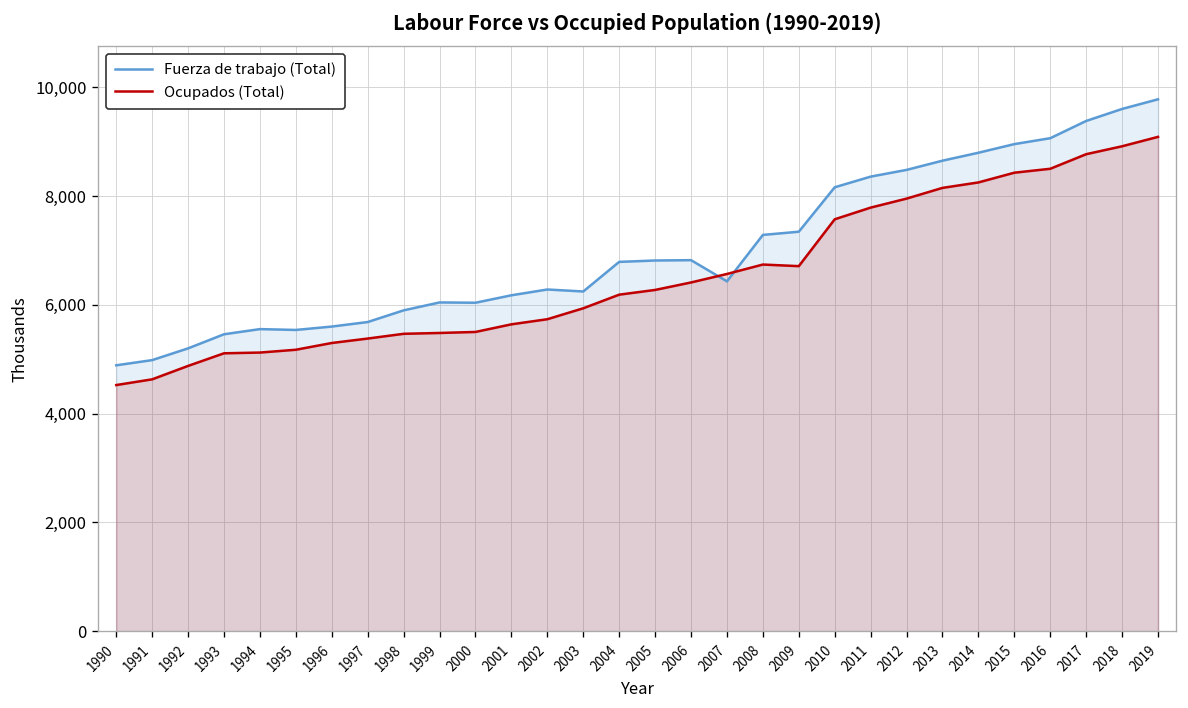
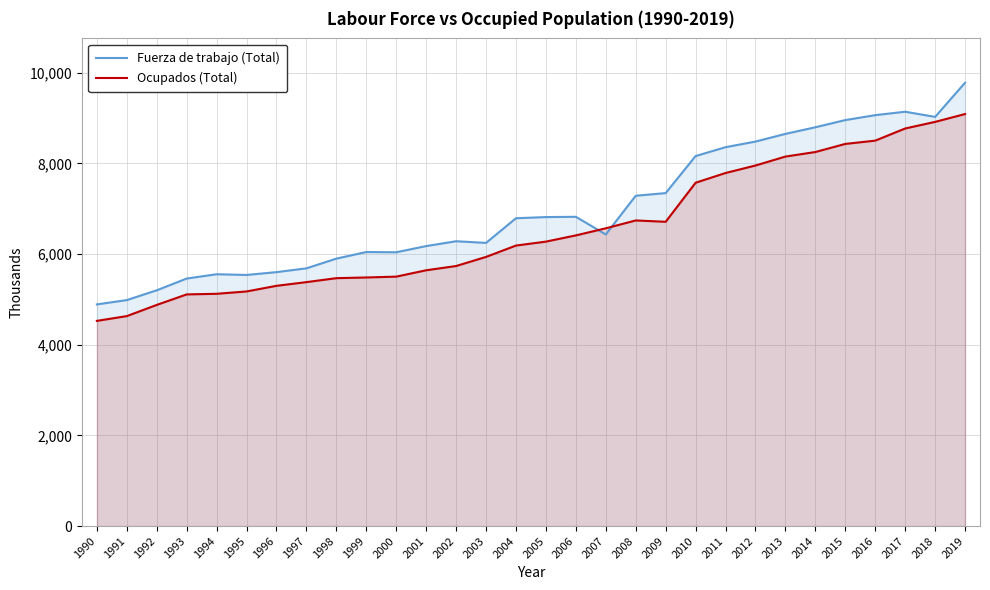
Fuerza de trabajo (Total), 2017: 9,400 -> 9,100
Fuerza de trabajo (Total), 2018: 9,600 -> 9,000
